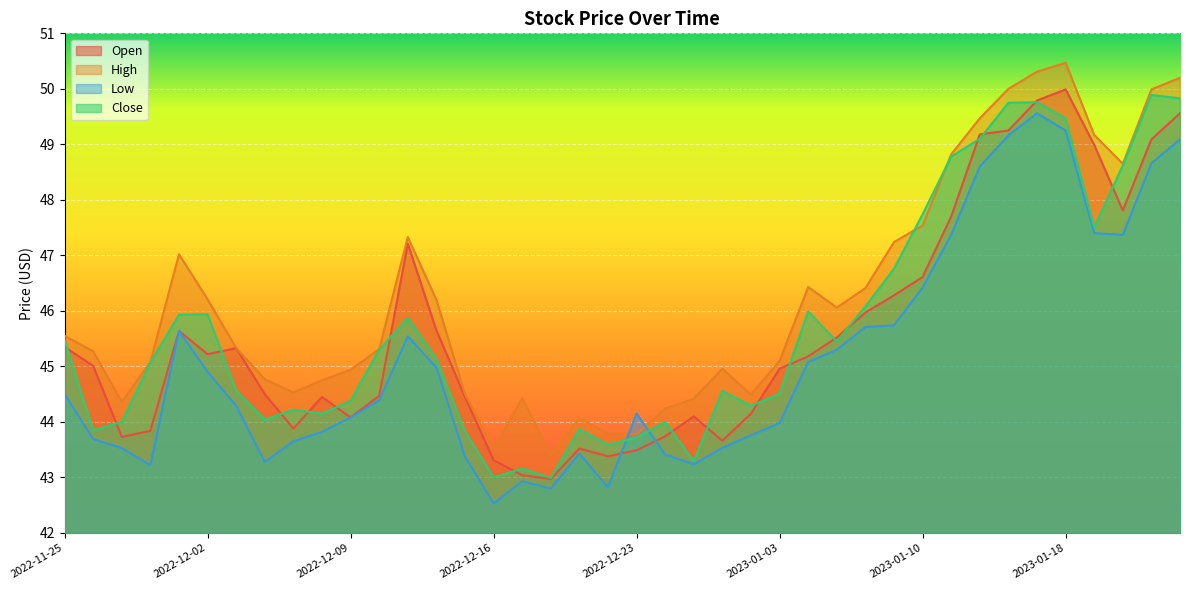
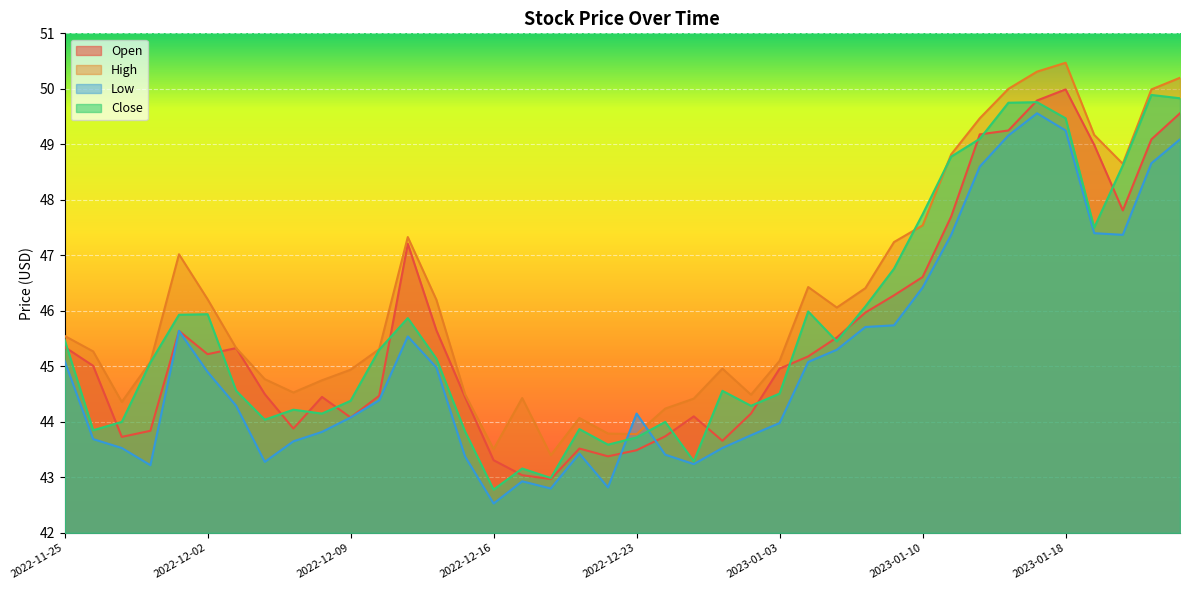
Low, 2022-11-25: 44.5 -> 45.1
Close, 2022-12-16: 43.0 -> 42.8
